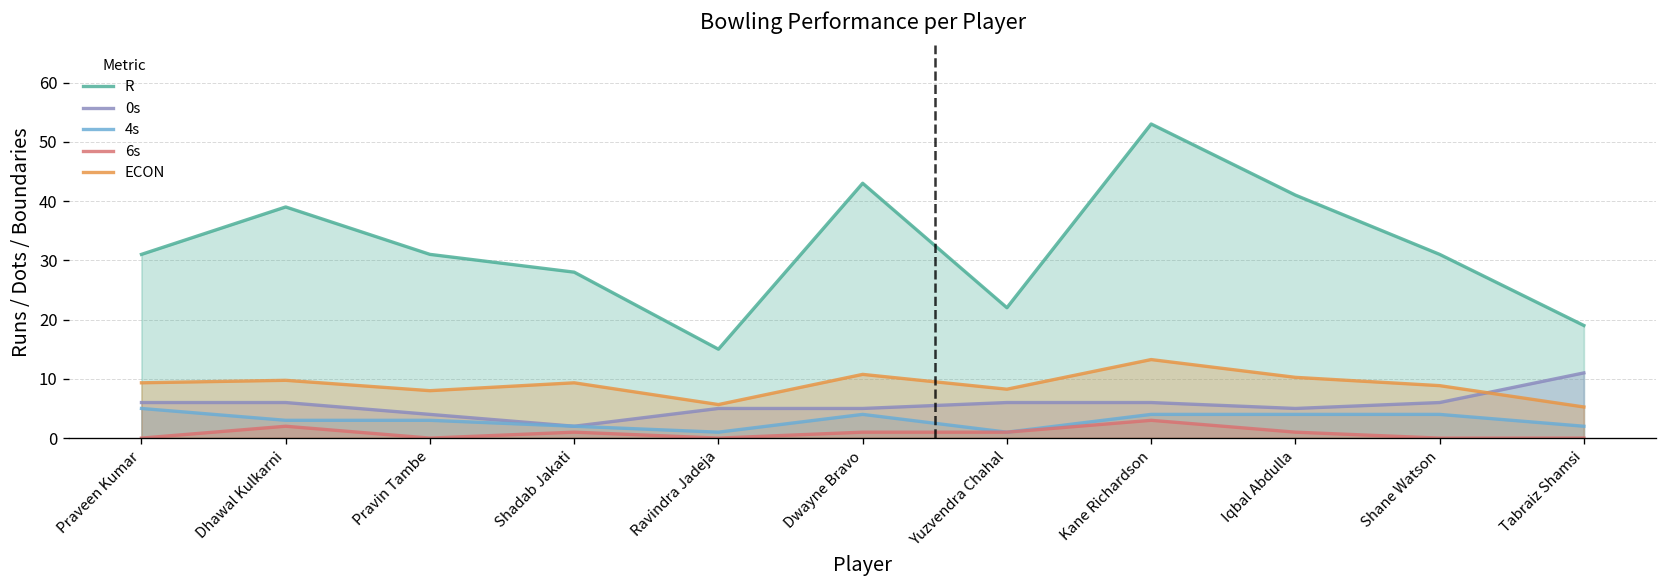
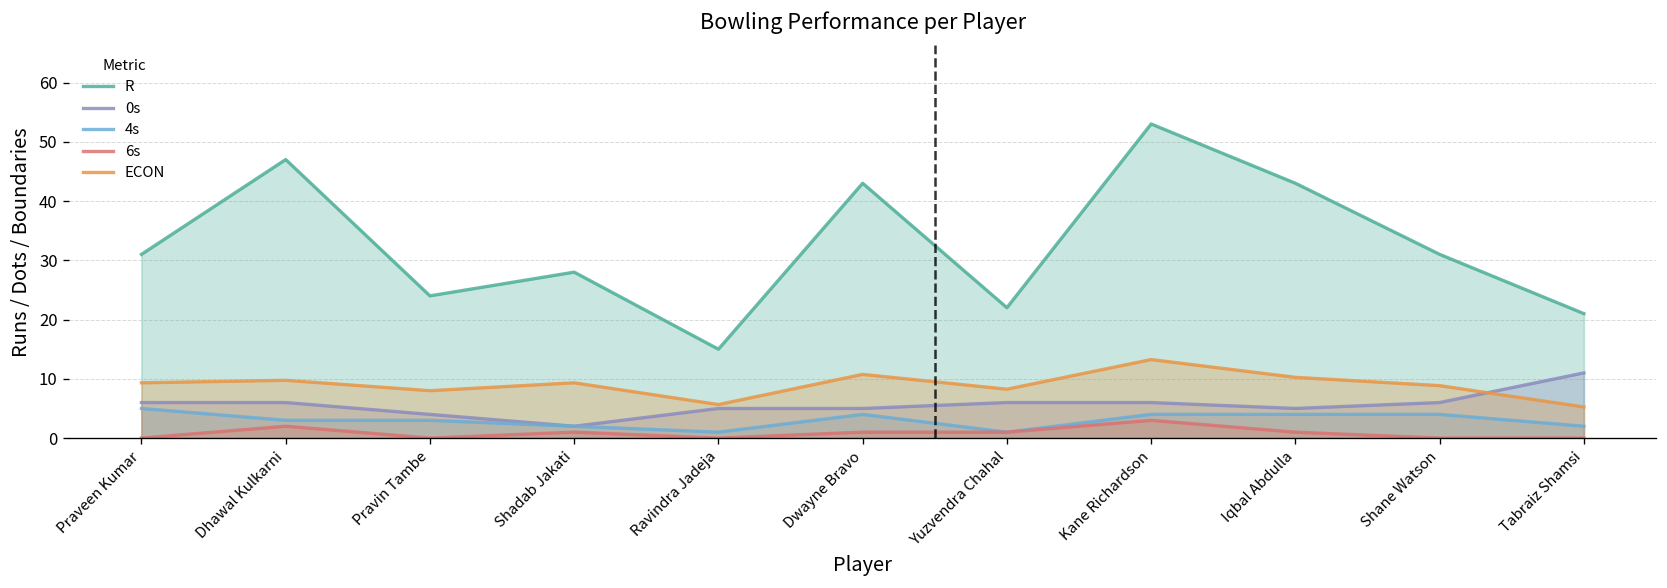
R, Dhawal Kulkarni: 39 -> 47
R, Pravin Tambe: 31 -> 24
R, Iqbal Abdulla: 41 -> 43
R, Tabraiz Shamsi: 19 -> 21
